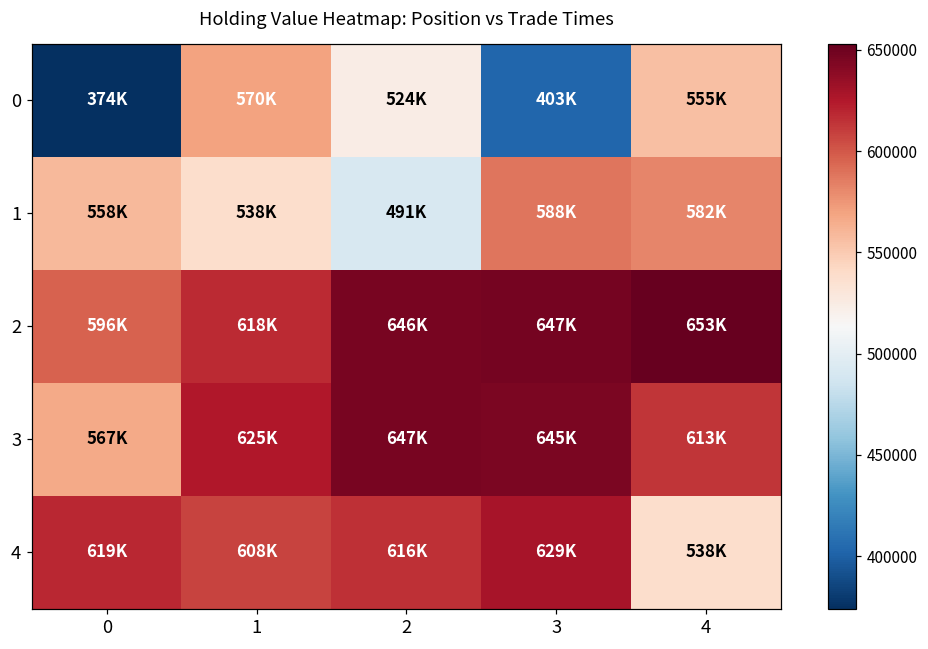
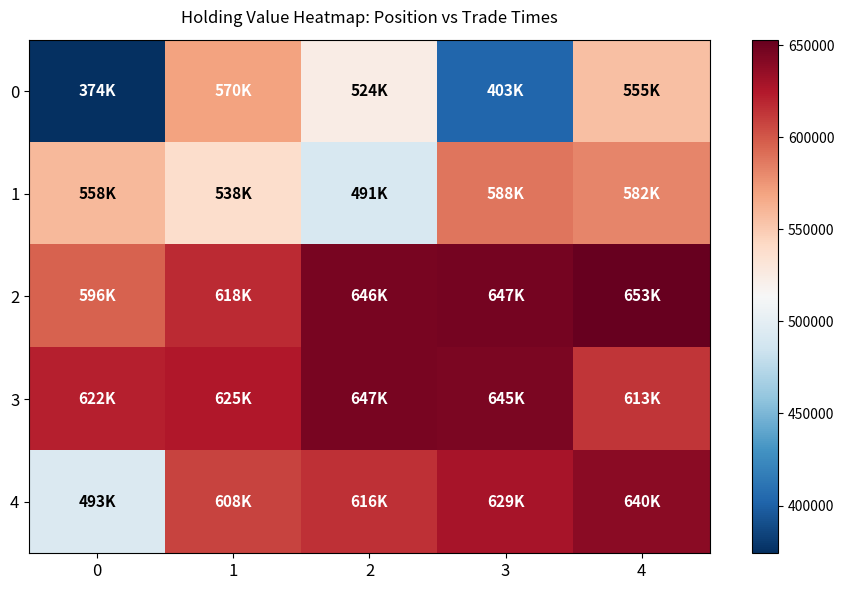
3, 0: 567K -> 622K
4, 0: 619K -> 493K
4, 4: 538K -> 640K
